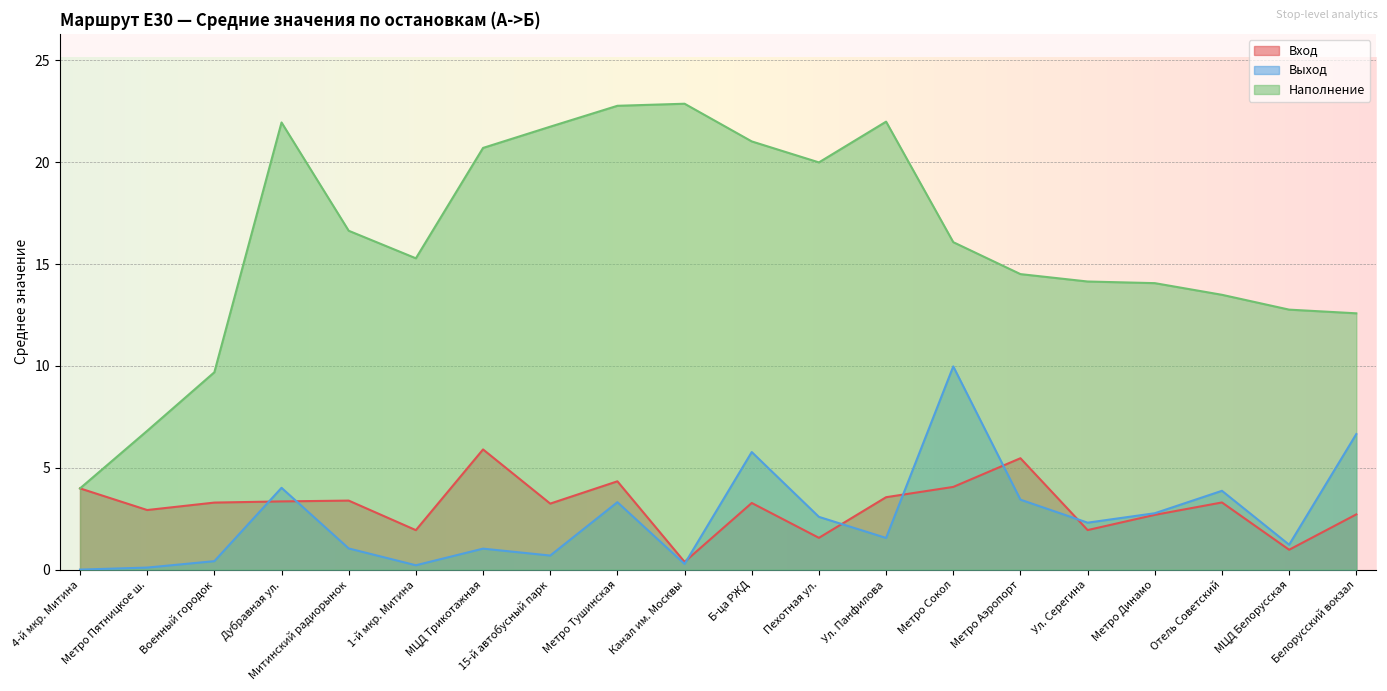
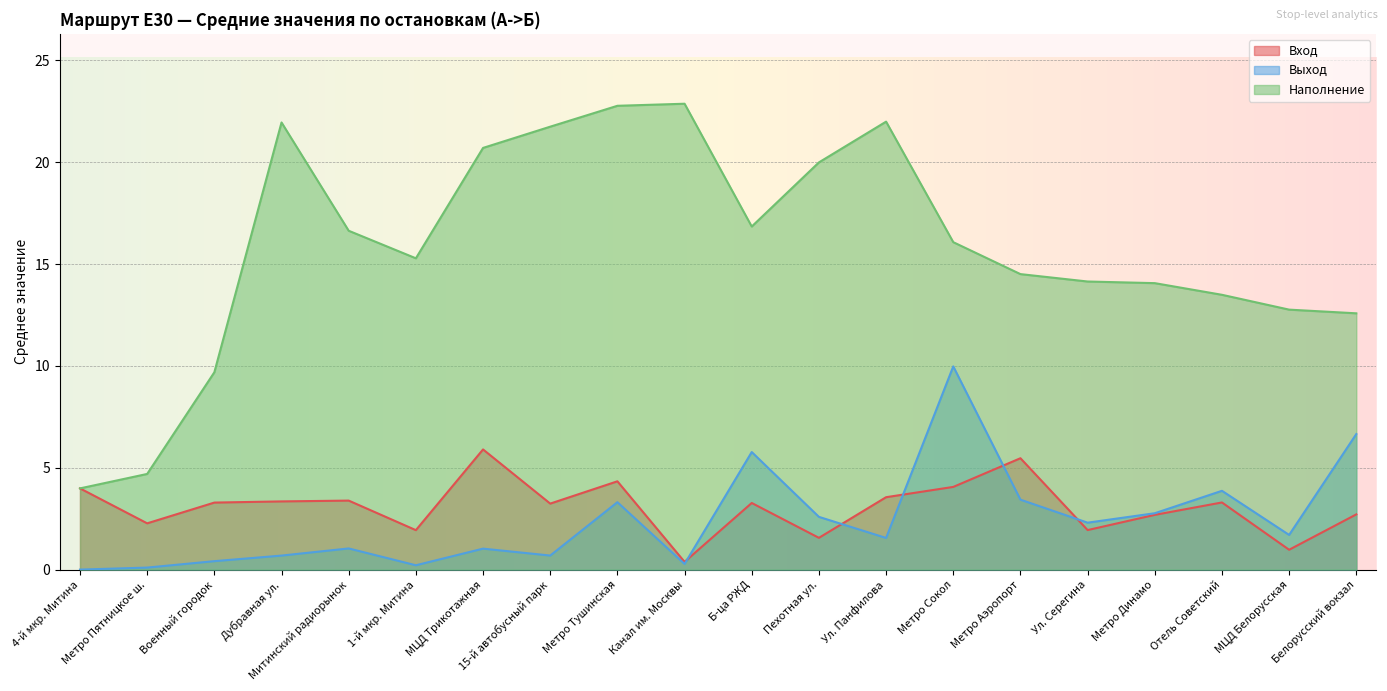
Вход, Метро Пятницкое ш.: 2.9 -> 2.3
Наполнение, Метро Пятницкое ш.: 6.8 -> 4.7
Выход, Дубравная ул.: 4.0 -> 0.7
Наполнение, Б-ца РЖД: 21.0 -> 16.8
Выход, МЦД Белорусская: 1.2 -> 1.7
